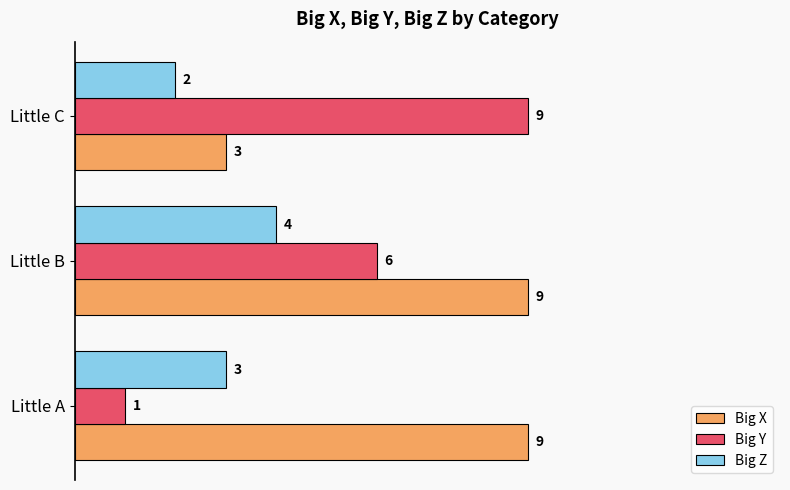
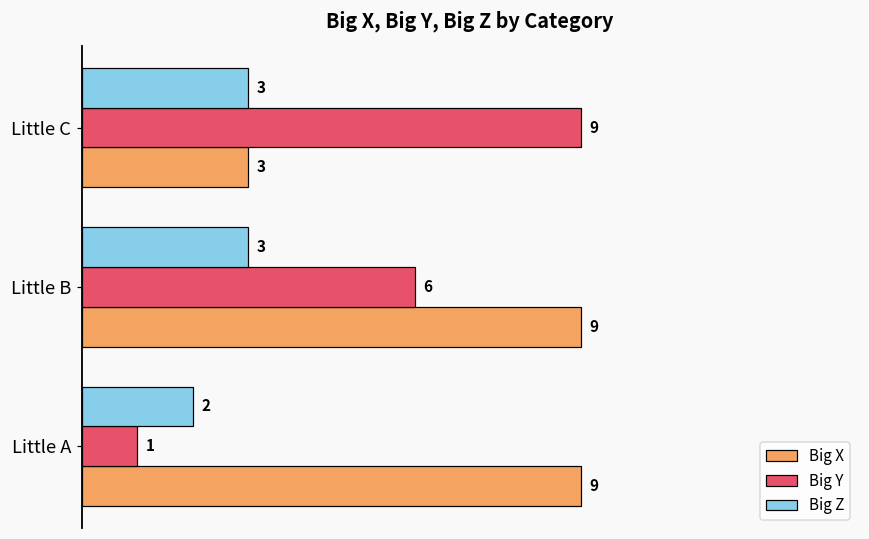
Big Z, Little C: 2 -> 3
Big Z, Little B: 4 -> 3
Big Z, Little A: 3 -> 2
